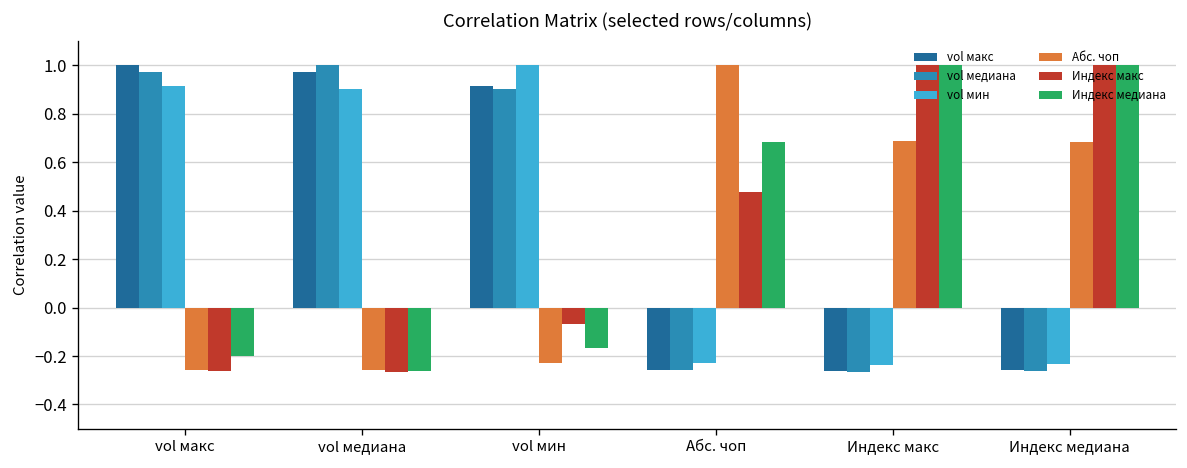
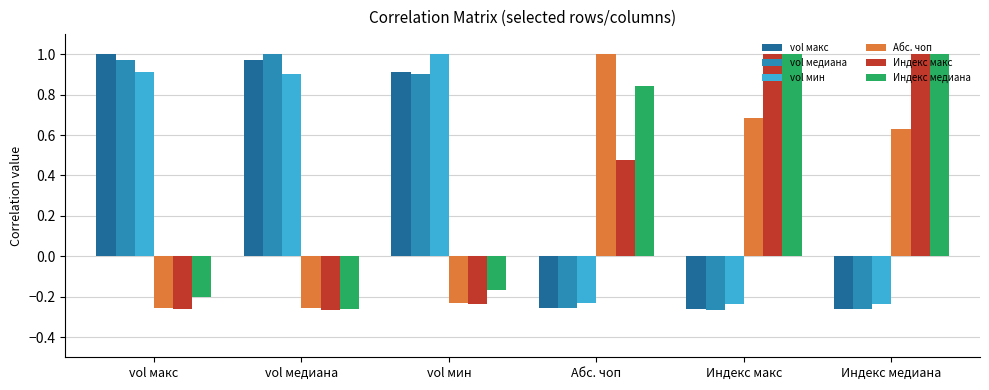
Индекс макс, vol мин: -0.07 -> -0.24
Индекс медиана, Абс. чоп: 0.68 -> 0.84
Абс. чоп, Индекс медиана: 0.68 -> 0.63
